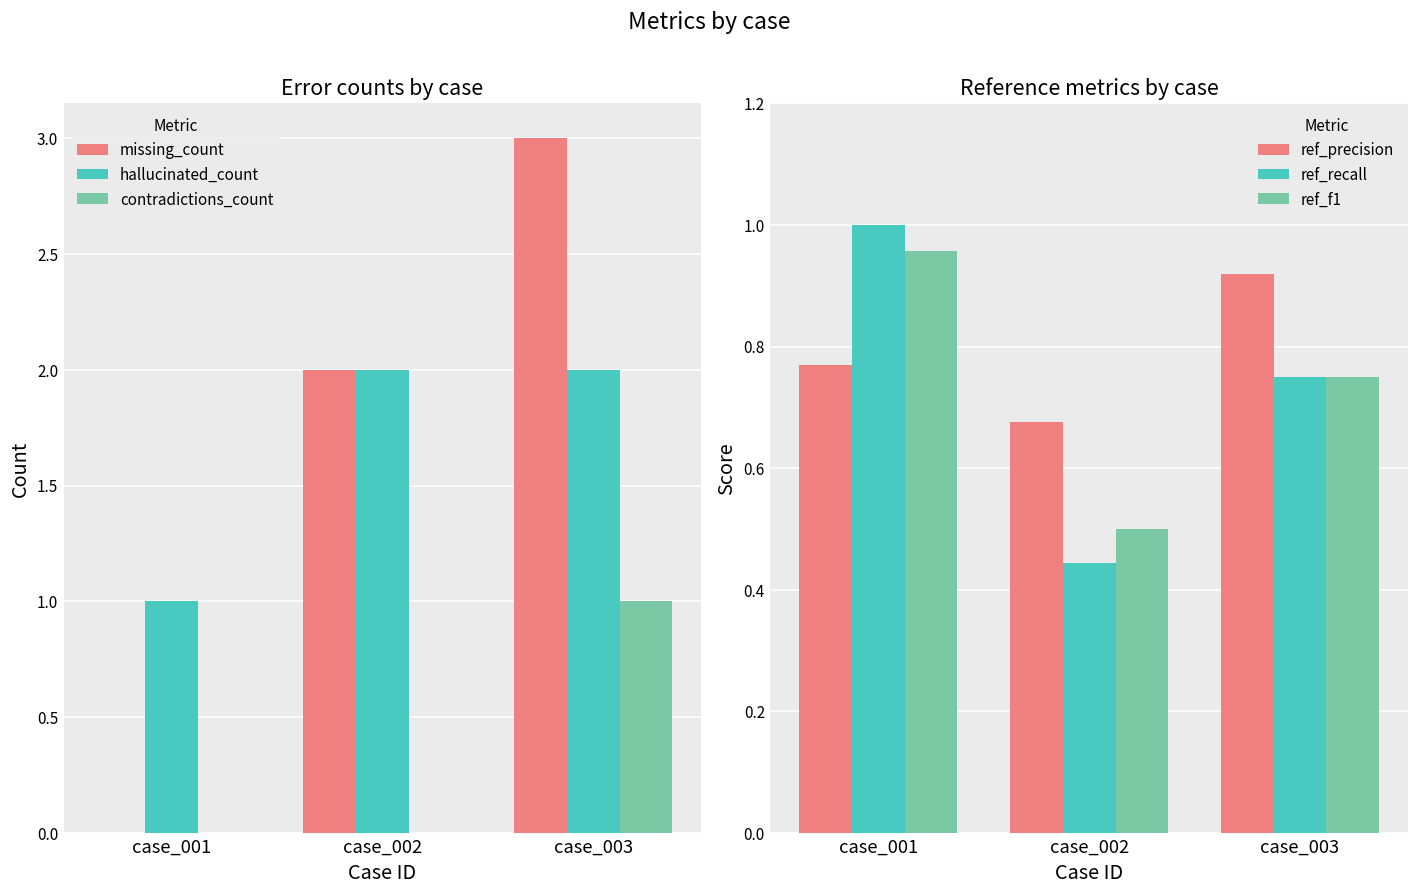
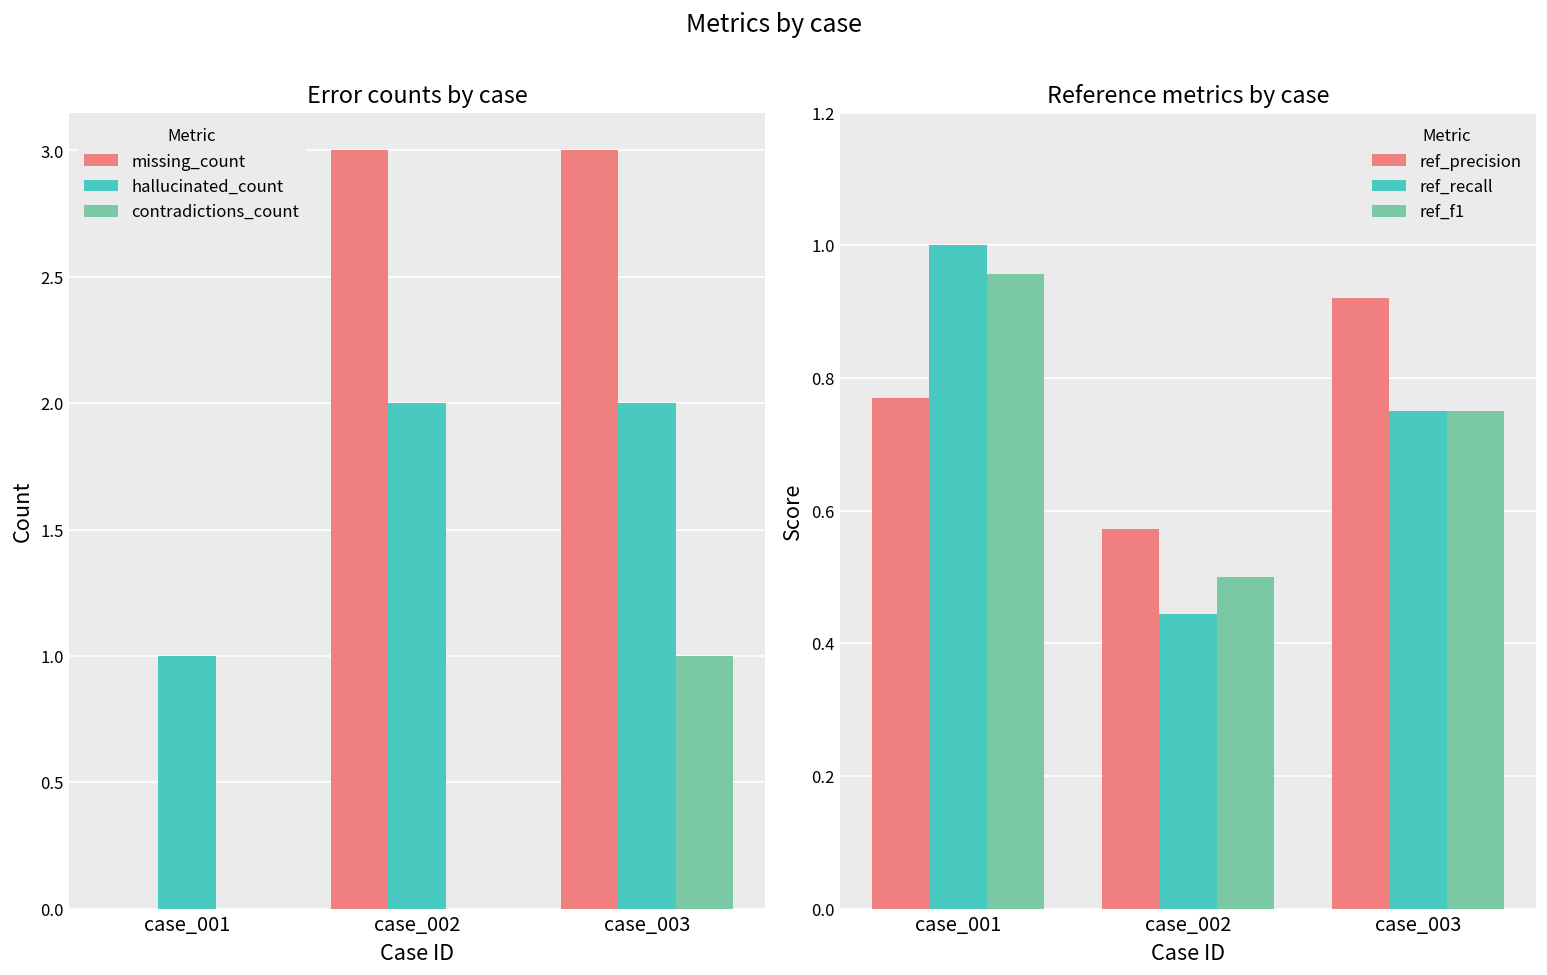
Error counts by case, missing_count, case_002: 2 -> 3
Reference metrics by case, ref_precision, case_002: 0.68 -> 0.57
